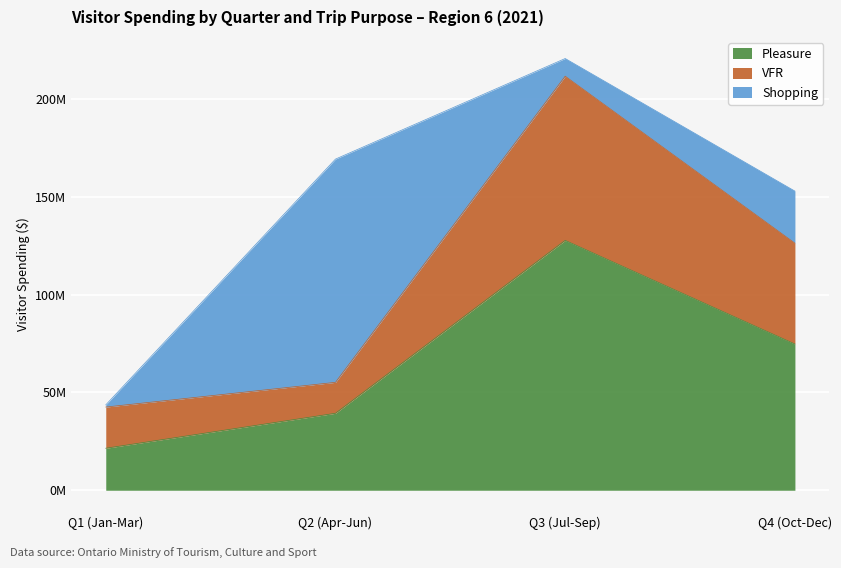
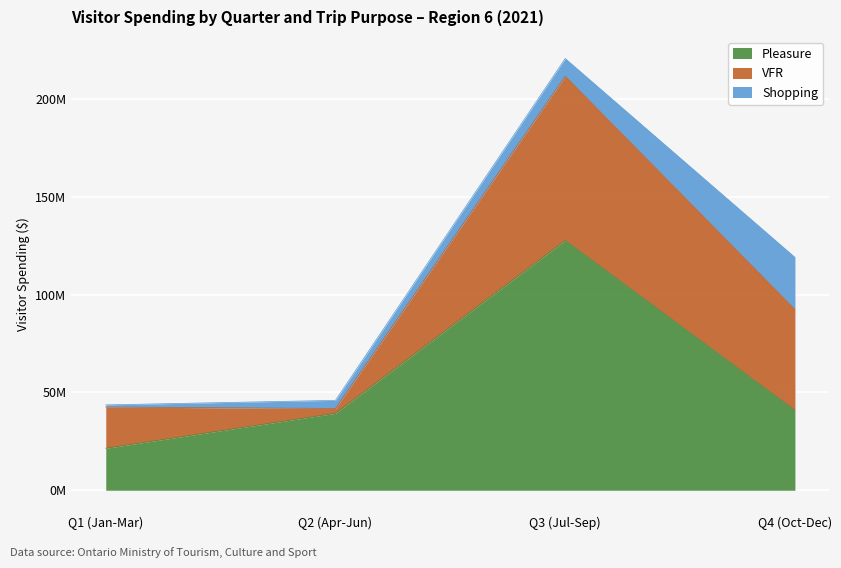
VFR, Q2 (Apr-Jun): 16000000 -> 2000000
Shopping, Q2 (Apr-Jun): 114000000 -> 4000000
Pleasure, Q4 (Oct-Dec): 75000000 -> 41000000
